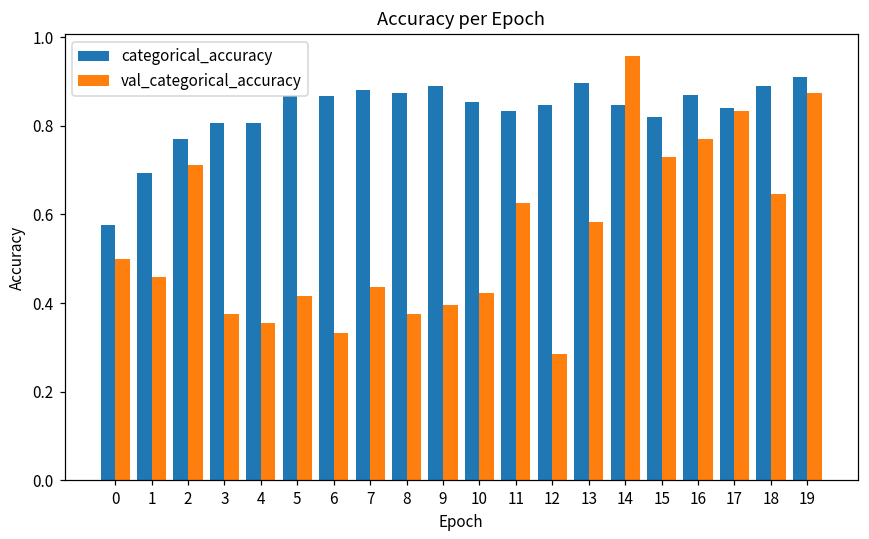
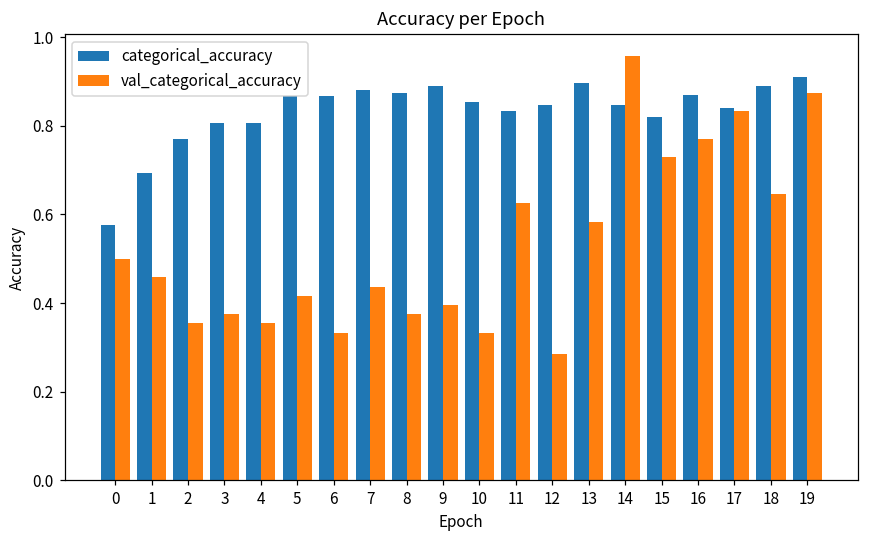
val_categorical_accuracy, 2: 0.71 -> 0.35
val_categorical_accuracy, 10: 0.42 -> 0.33
